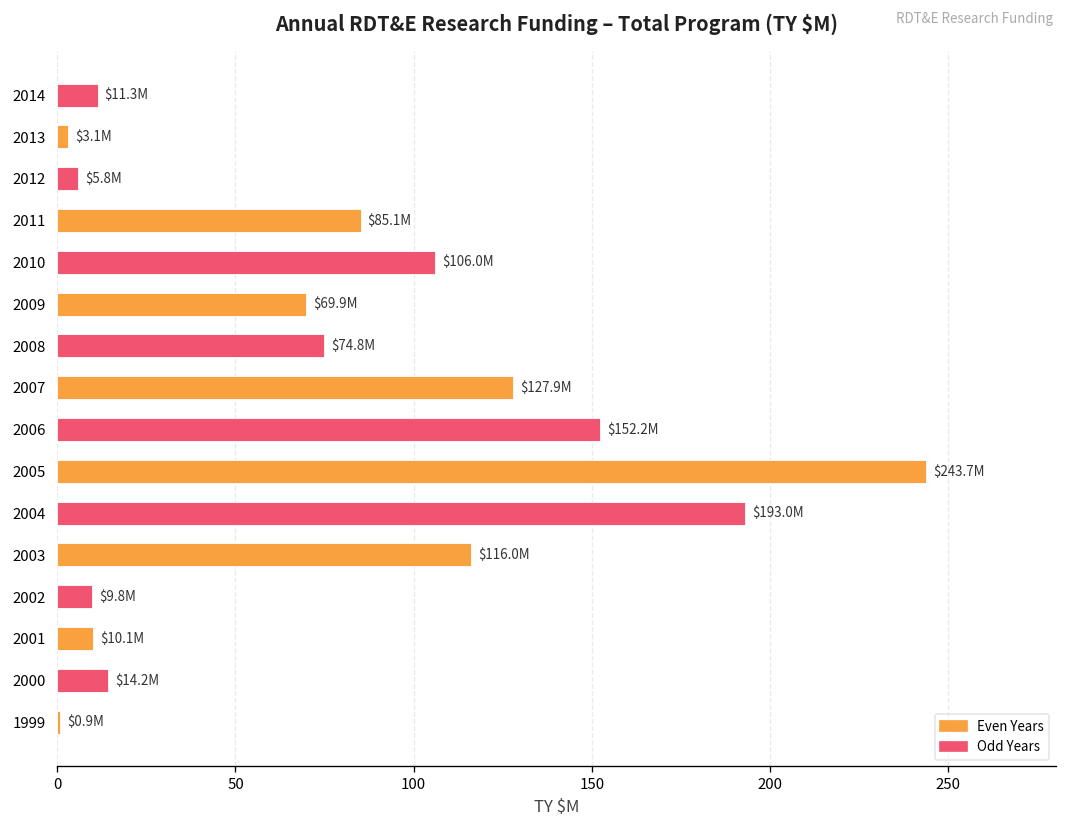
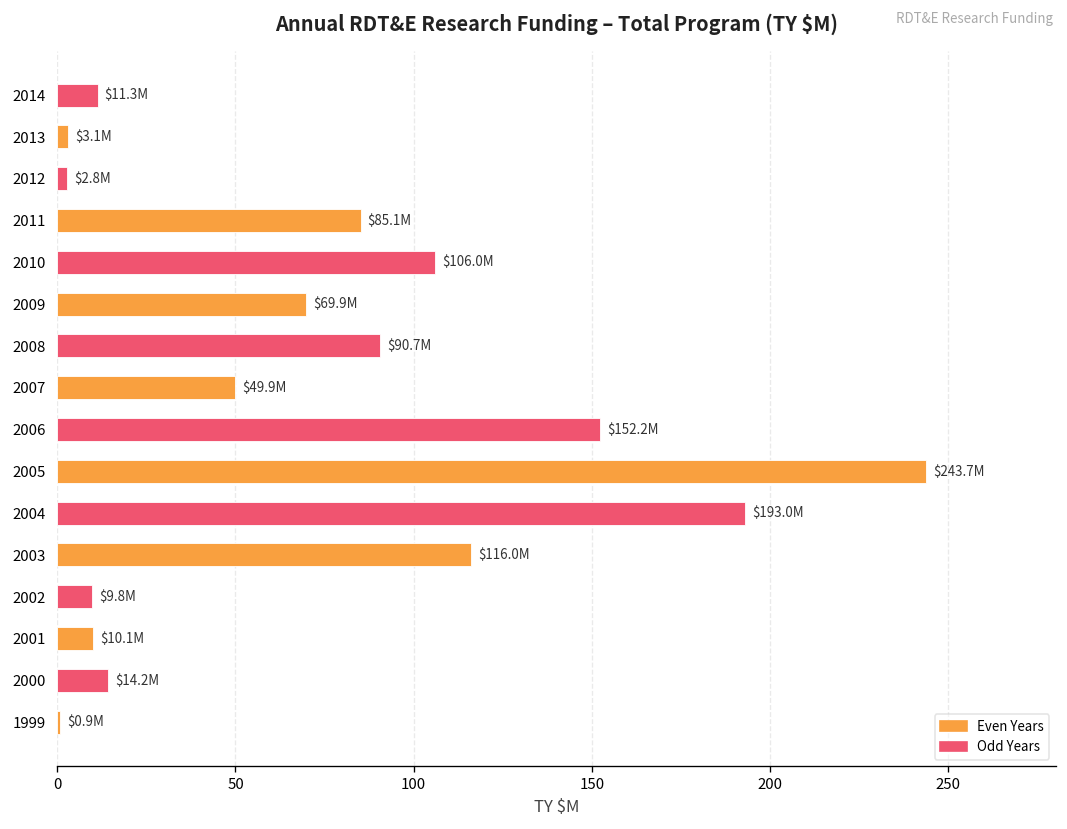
2012: $5.8M -> $2.8M
2008: $74.8M -> $90.7M
2007: $127.9M -> $49.9M
